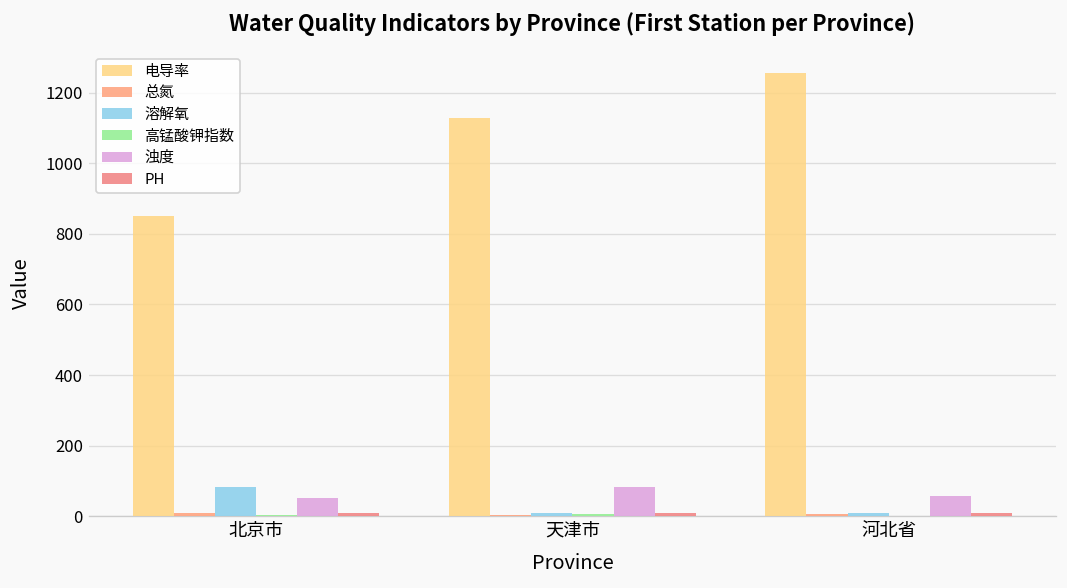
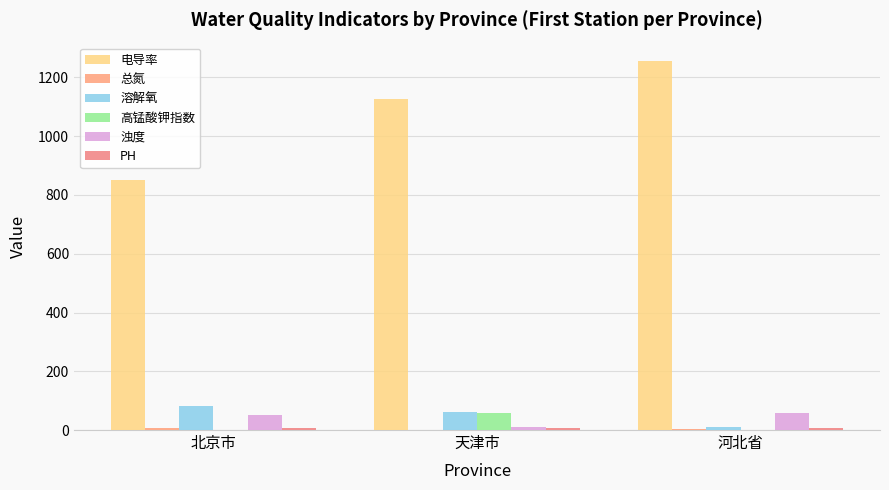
溶解氧, 天津市: 10 -> 60
高锰酸钾指数, 天津市: 10 -> 60
浊度, 天津市: 80 -> 10
